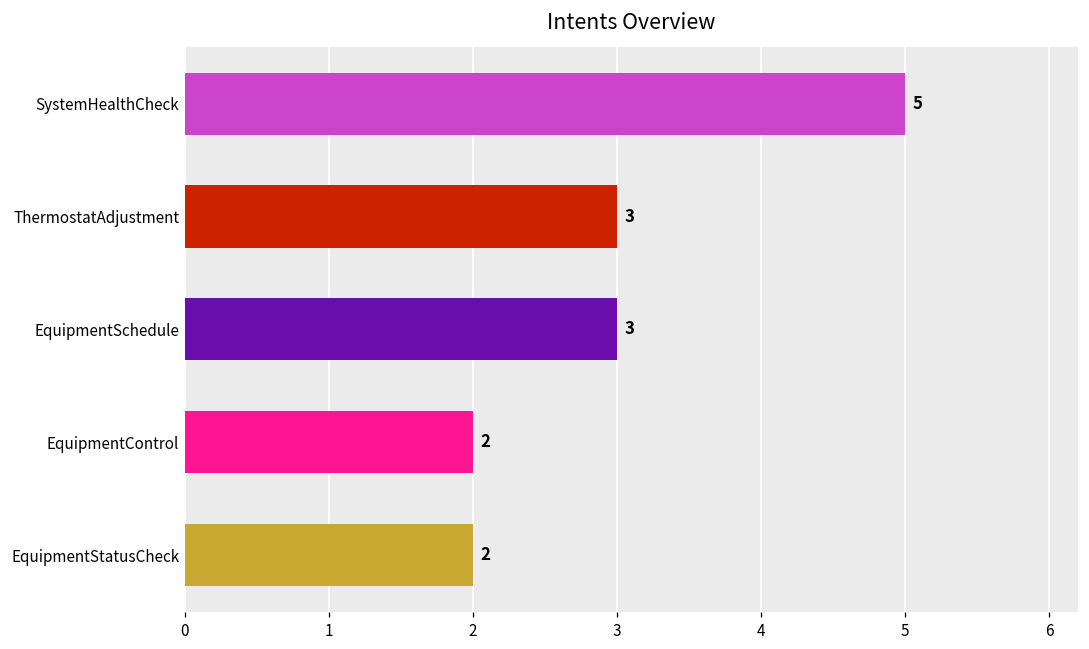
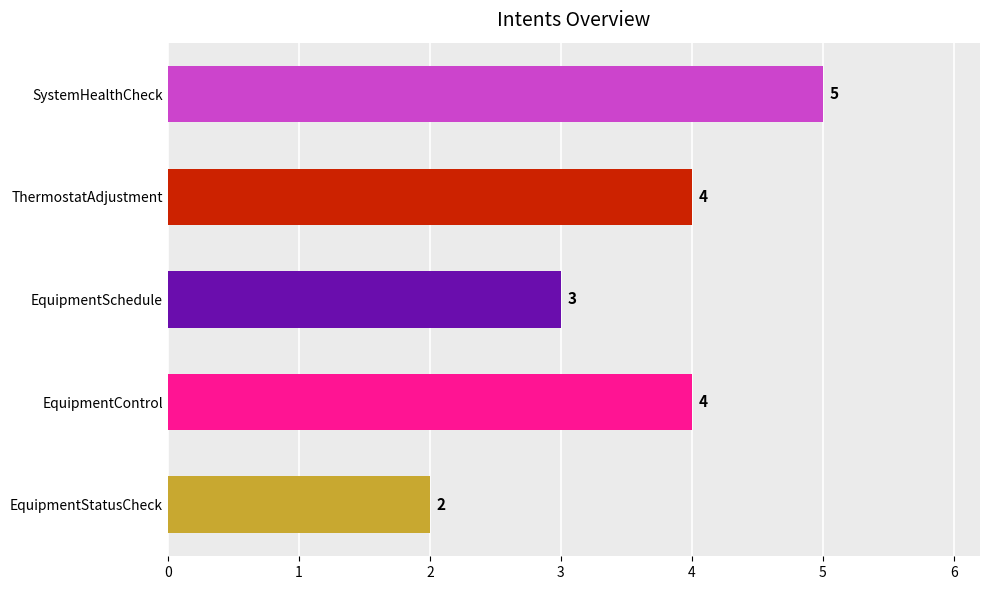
ThermostatAdjustment: 3 -> 4
EquipmentControl: 2 -> 4
